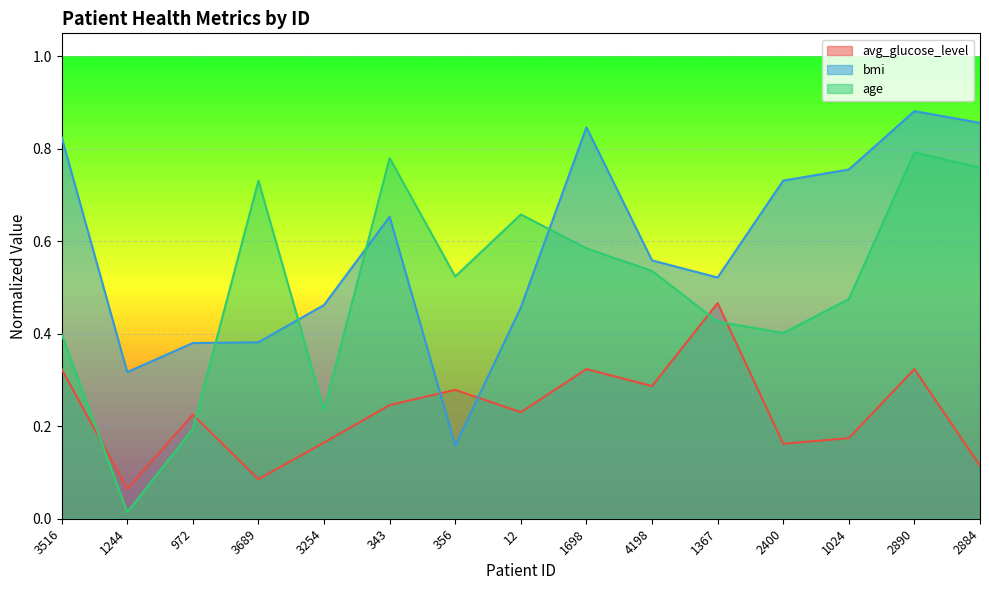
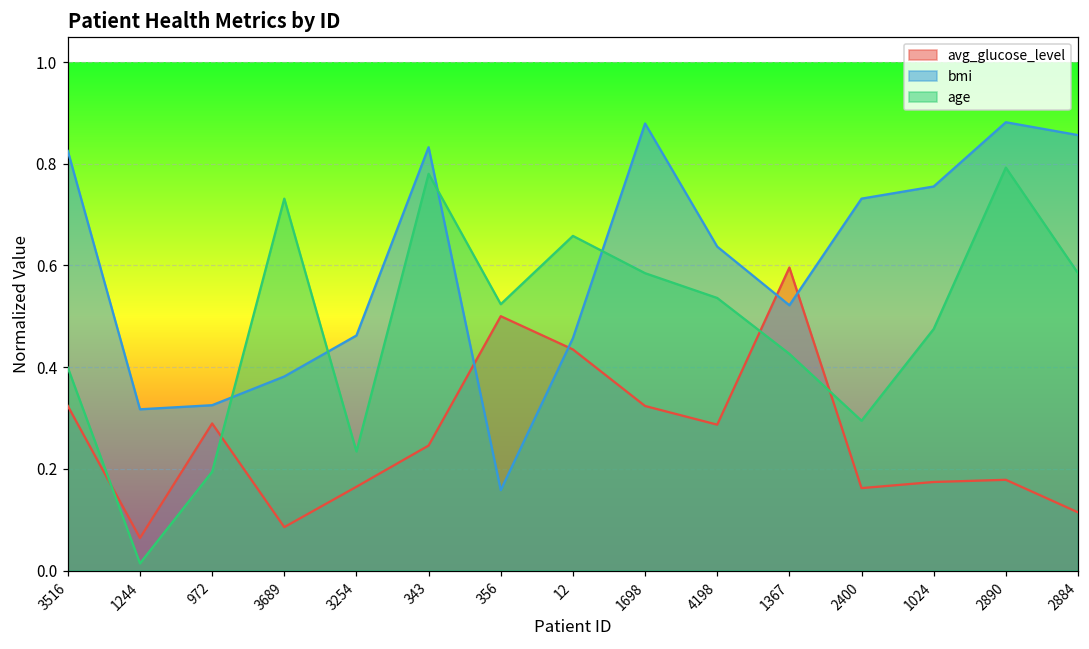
avg_glucose_level, 972: 0.23 -> 0.29
bmi, 972: 0.38 -> 0.33
bmi, 343: 0.65 -> 0.83
avg_glucose_level, 356: 0.28 -> 0.50
avg_glucose_level, 12: 0.23 -> 0.43
bmi, 1698: 0.85 -> 0.88
bmi, 4198: 0.56 -> 0.64
avg_glucose_level, 1367: 0.47 -> 0.60
age, 2400: 0.40 -> 0.29
avg_glucose_level, 2890: 0.32 -> 0.18
age, 2884: 0.76 -> 0.58
